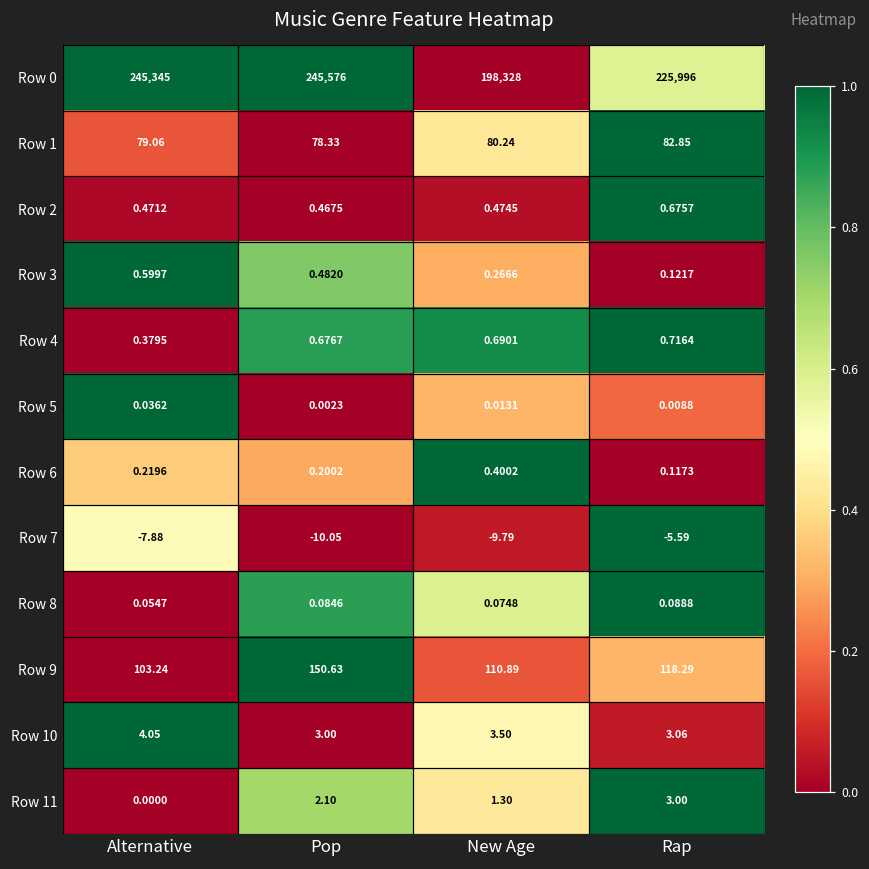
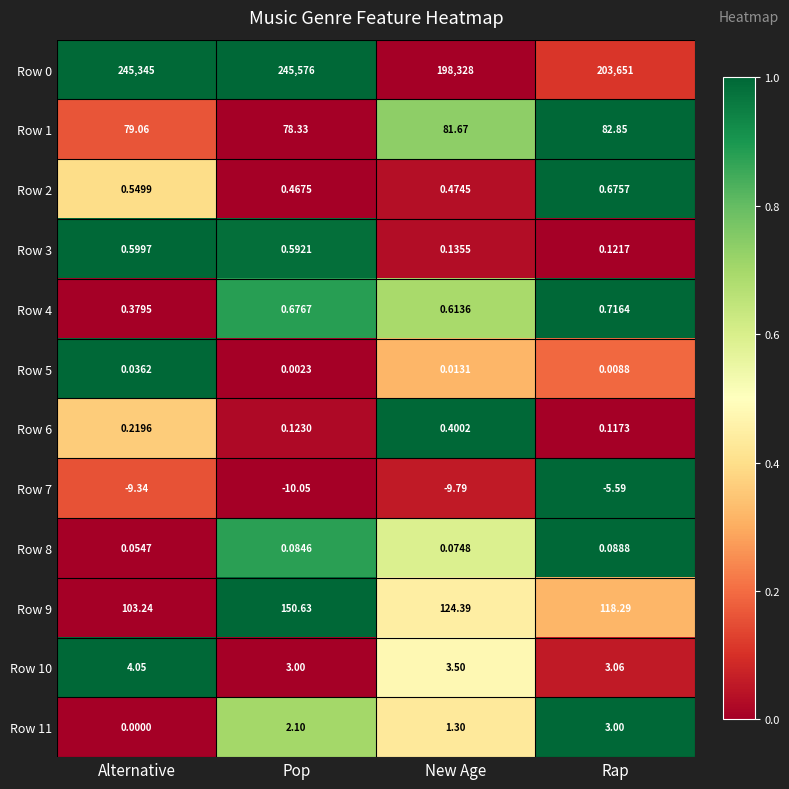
Row 0, Rap: 225,996 -> 203,651
Row 1, New Age: 80.24 -> 81.67
Row 2, Alternative: 0.4712 -> 0.5499
Row 3, Pop: 0.4820 -> 0.5921
Row 3, New Age: 0.2666 -> 0.1355
Row 4, New Age: 0.6901 -> 0.6136
Row 6, Pop: 0.2002 -> 0.1230
Row 7, Alternative: -7.88 -> -9.34
Row 9, New Age: 110.89 -> 124.39
